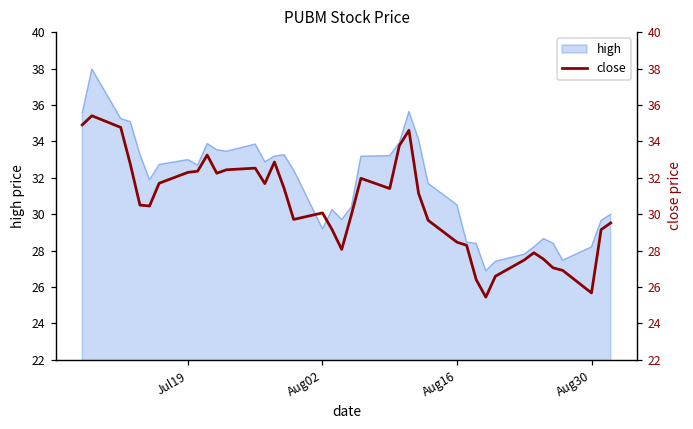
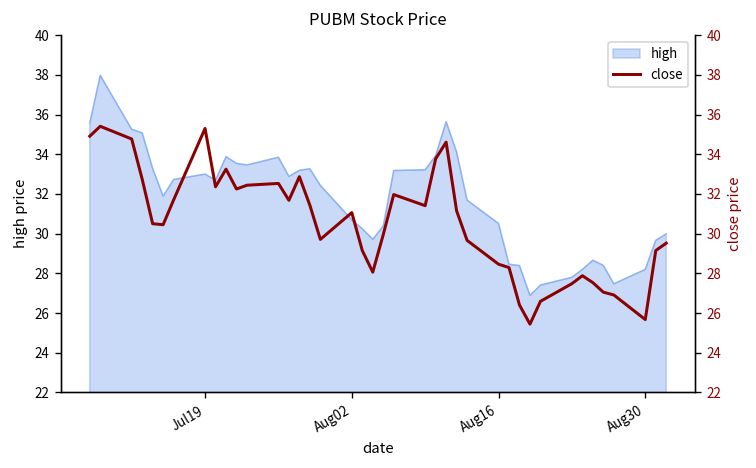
high, Aug02: 29.2 -> 30.7
close, Jul19: 32.3 -> 35.3
close, Aug02: 30.1 -> 31.1
